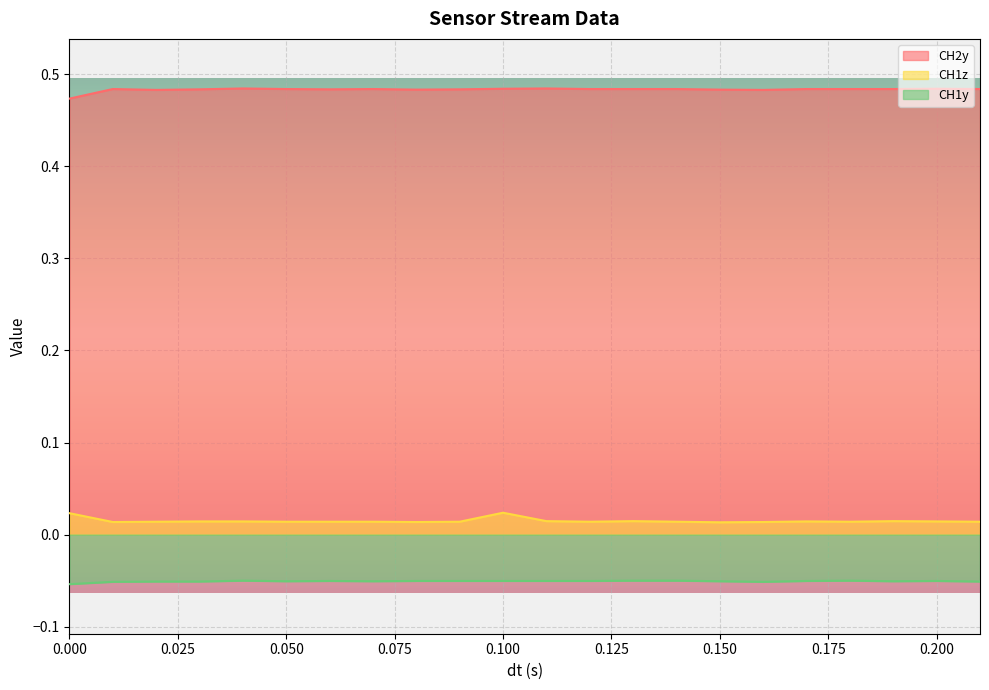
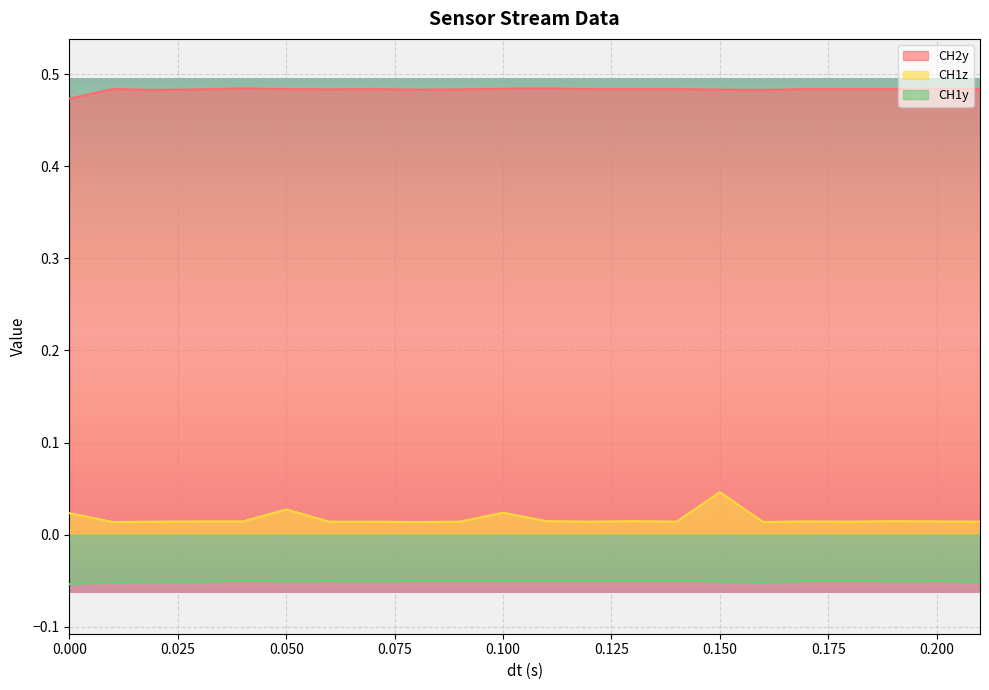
CH1z, 0.050: 0.01 -> 0.03
CH1z, 0.150: 0.01 -> 0.05
